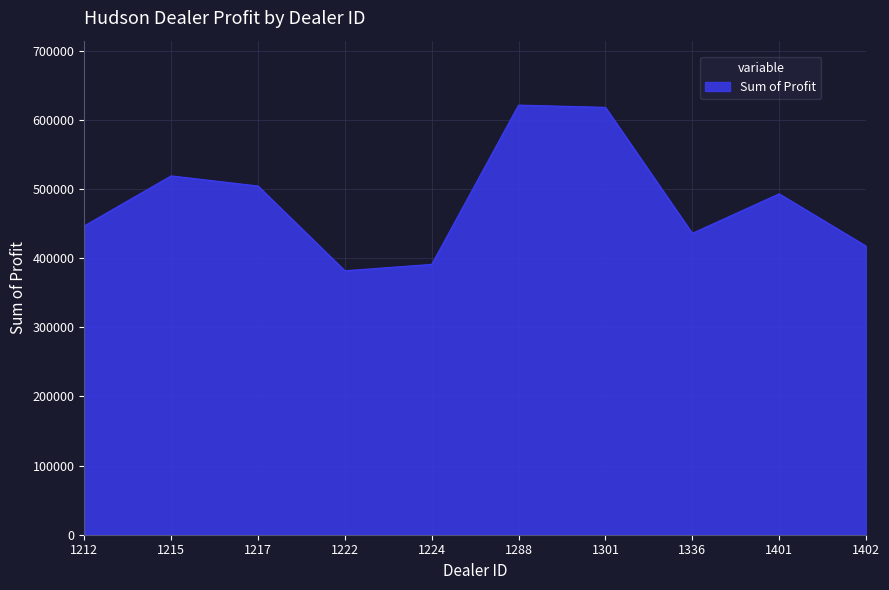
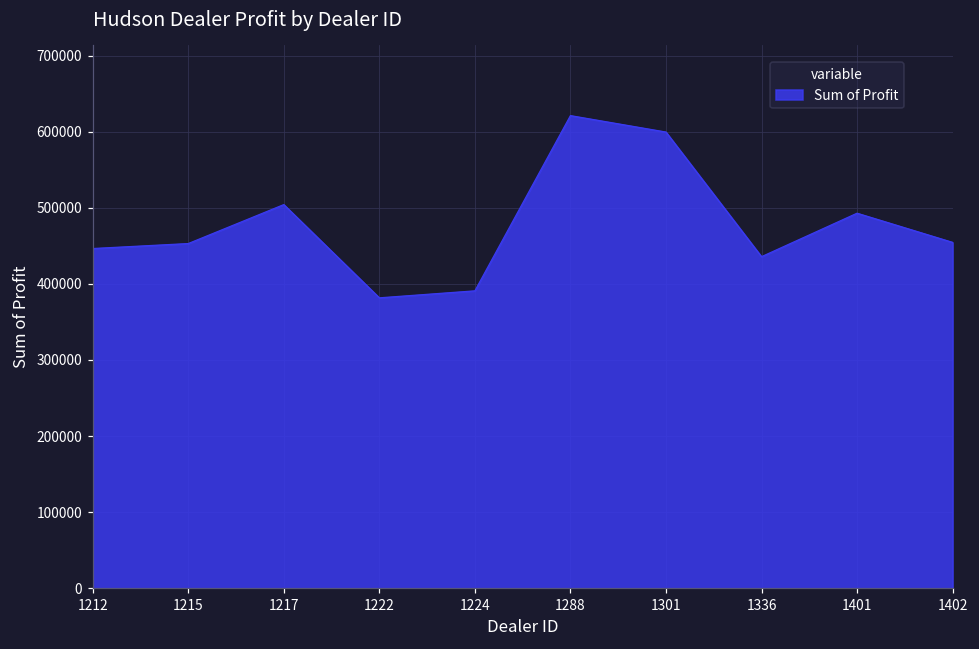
1215: 520000 -> 450000
1301: 620000 -> 600000
1402: 420000 -> 450000
